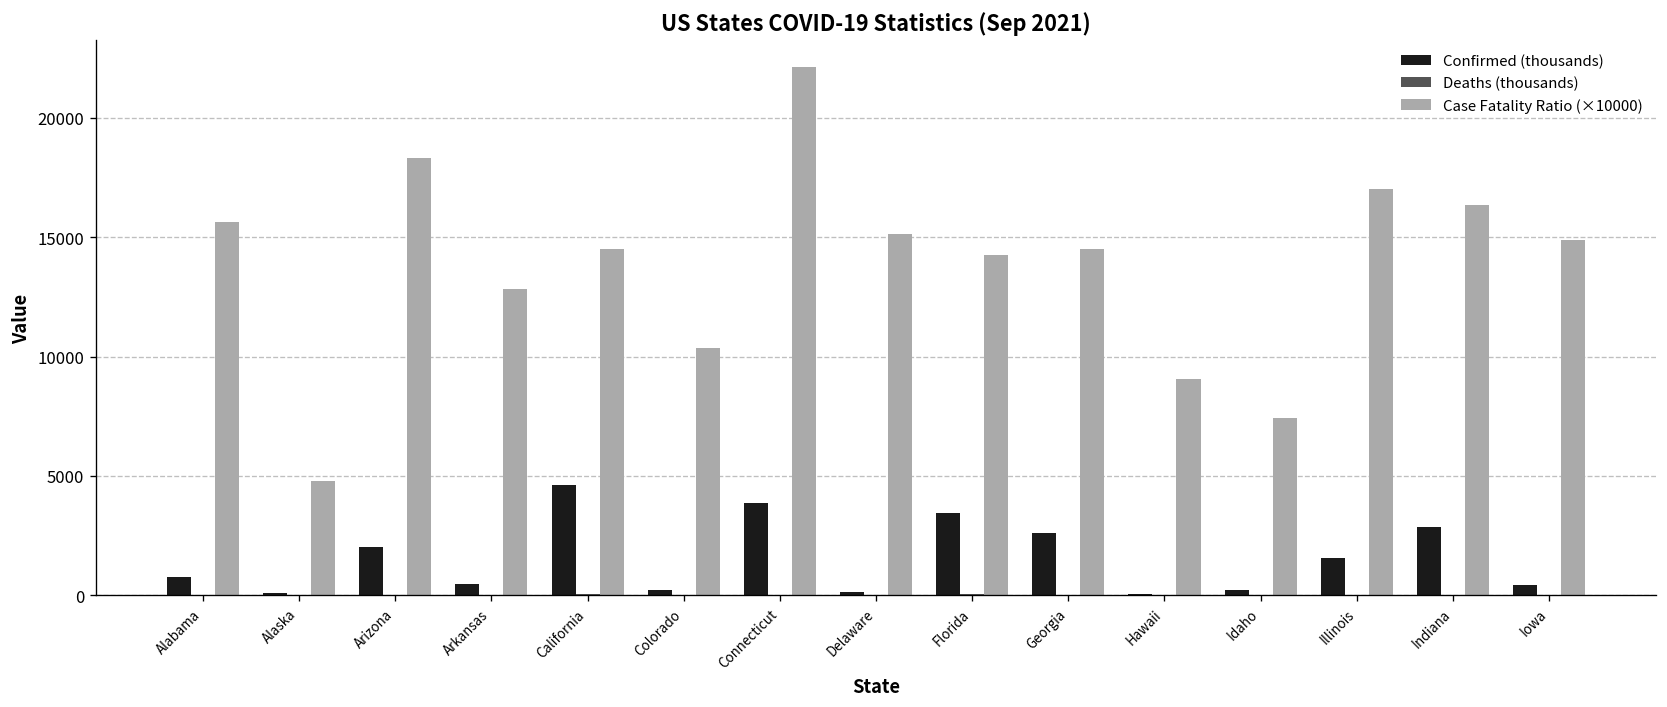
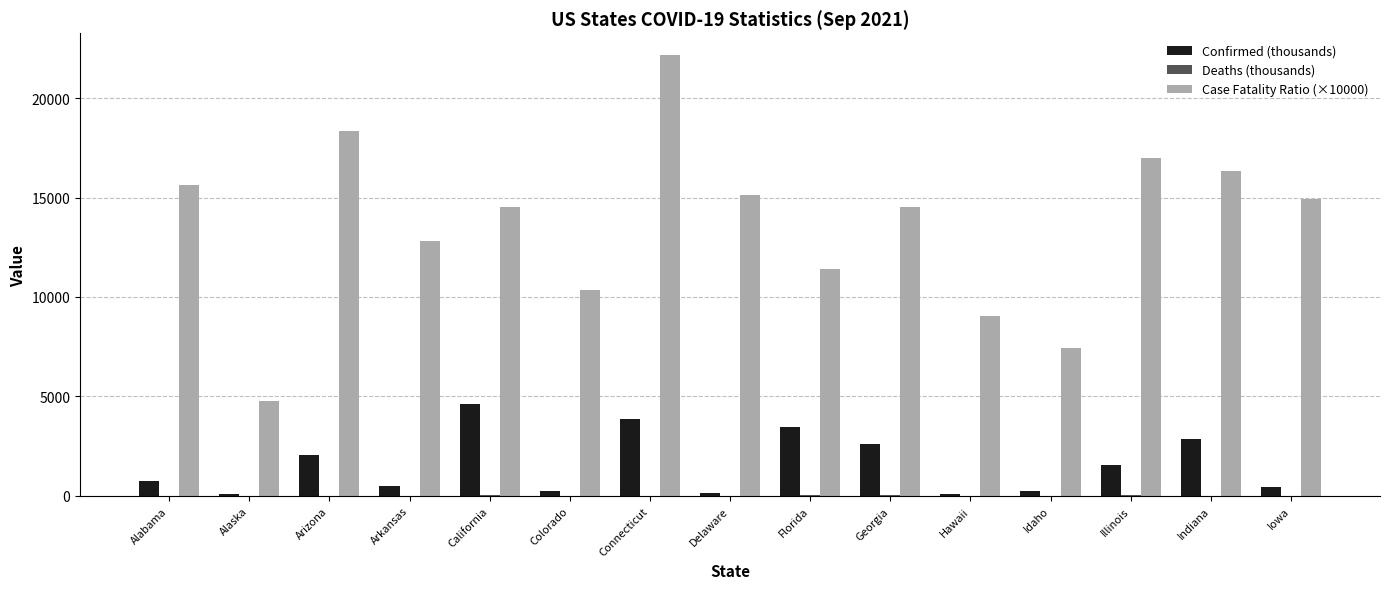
Case Fatality Ratio (×10000), Florida: 14300 -> 11400
